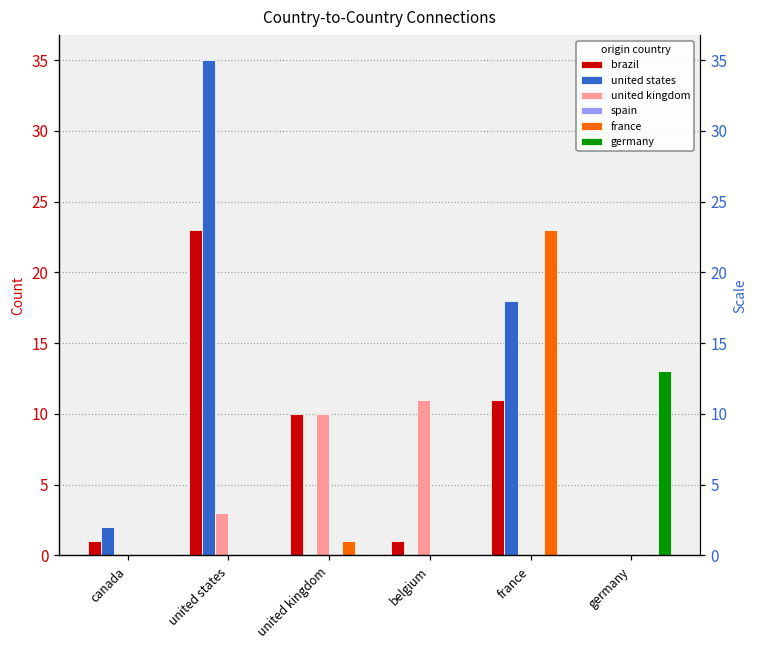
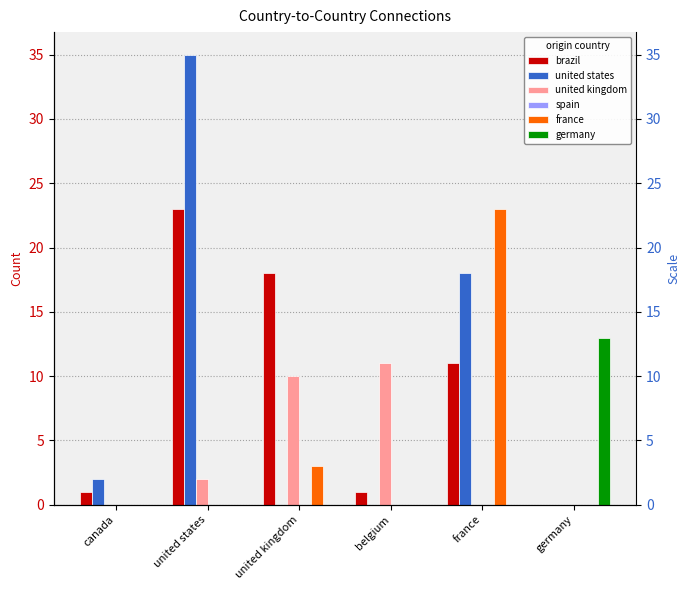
united kingdom, united states: 3 -> 2
brazil, united kingdom: 10 -> 18
france, united kingdom: 1 -> 3
